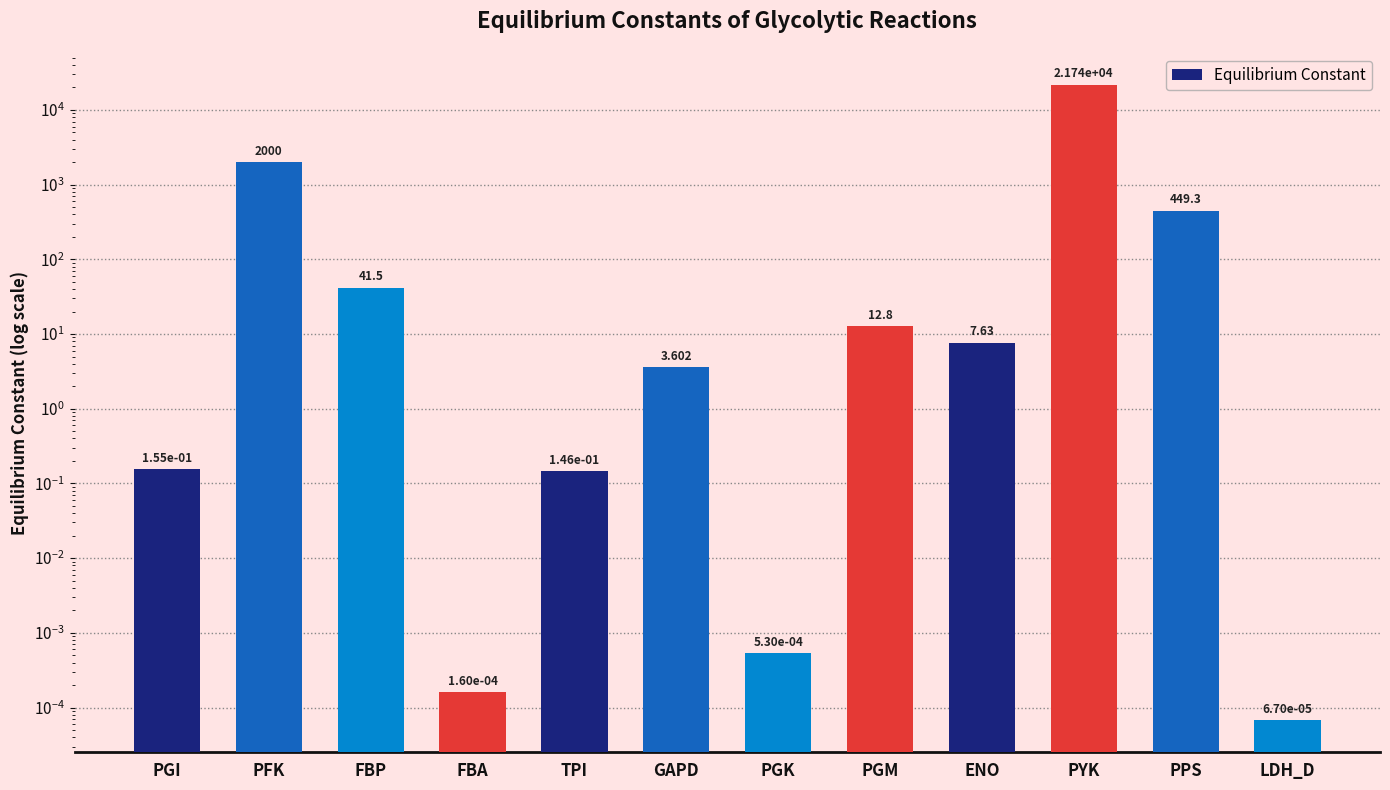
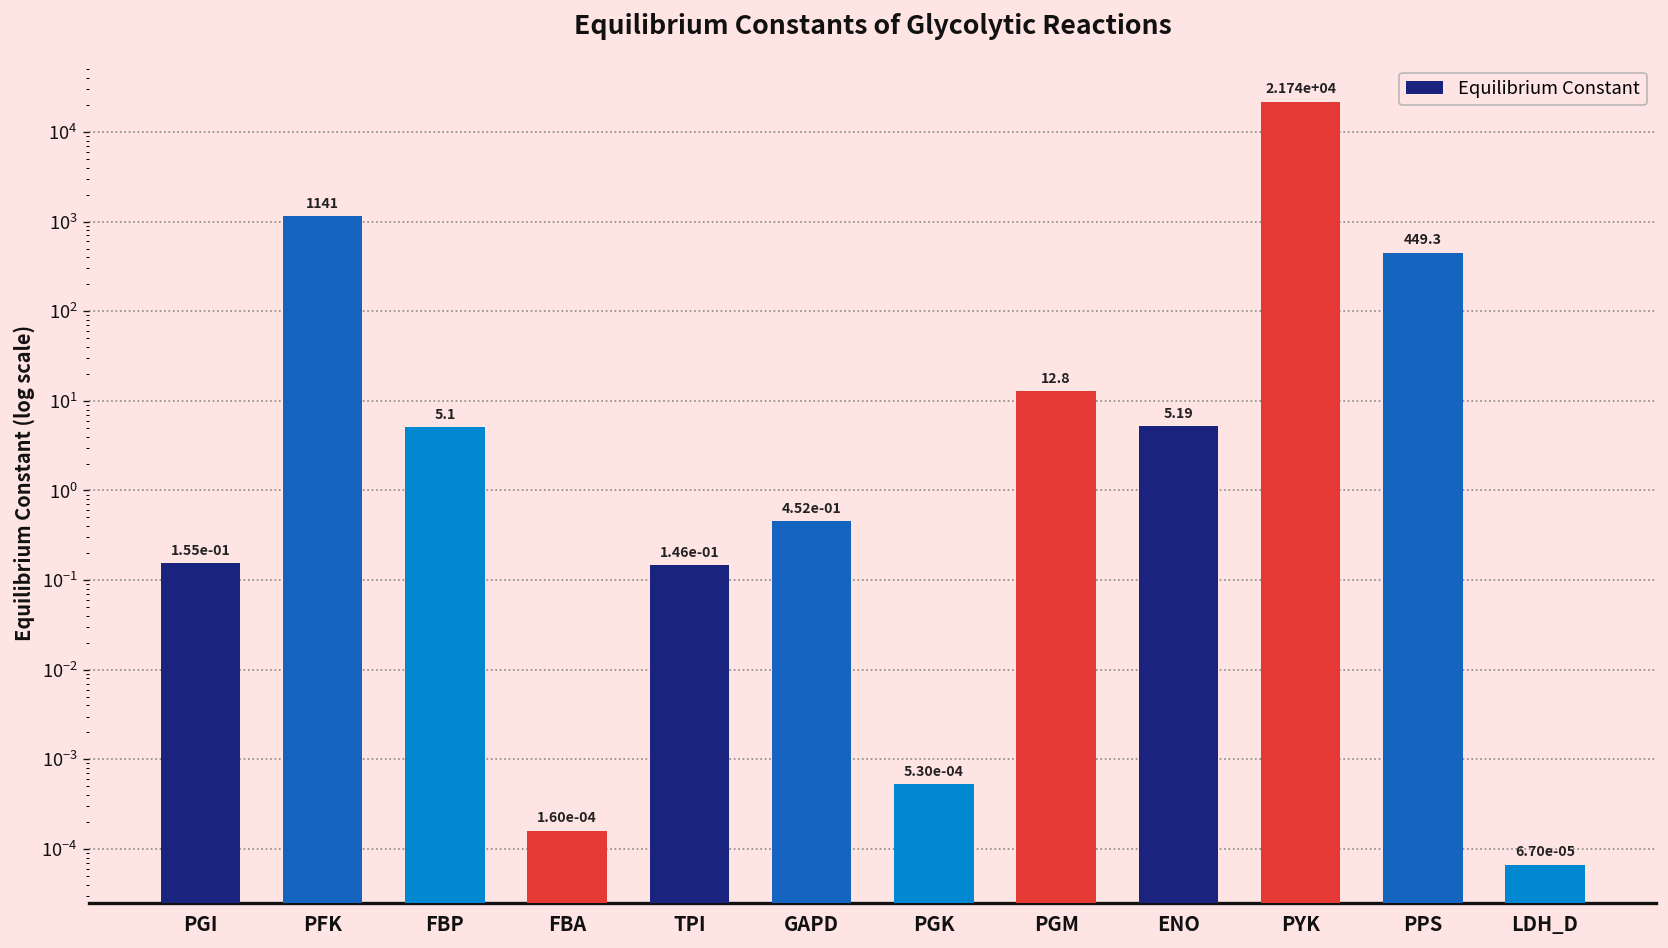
PFK: 2000 -> 1141
FBP: 41.5 -> 5.1
GAPD: 3.602 -> 4.52e-01
ENO: 7.63 -> 5.19
